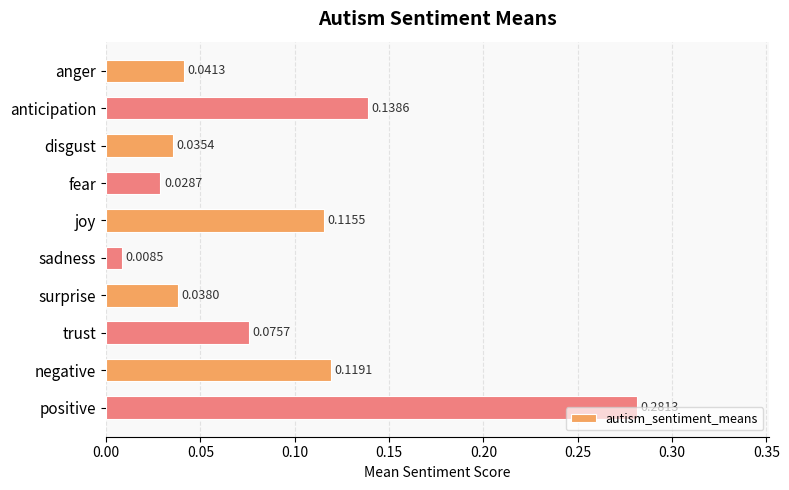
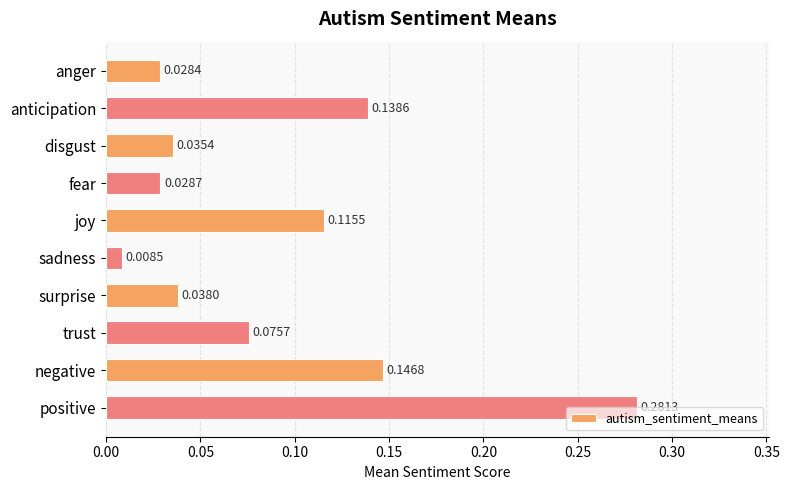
anger: 0.0413 -> 0.0284
negative: 0.1191 -> 0.1468
